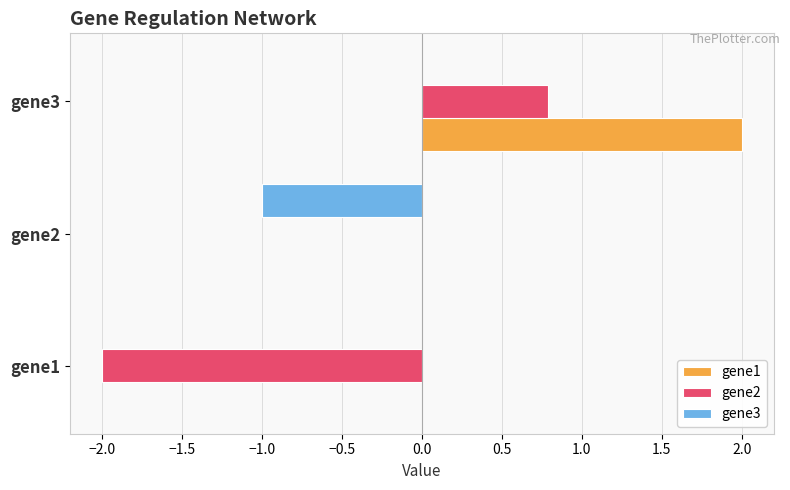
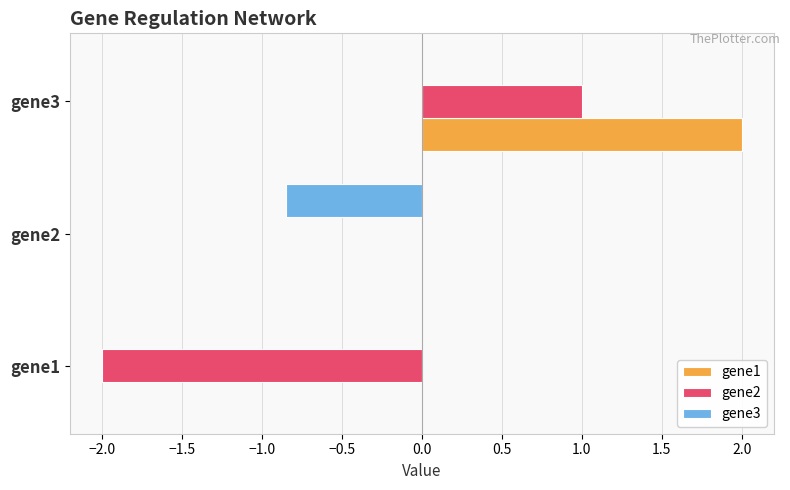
gene2, gene3: 0.79 -> 1.00
gene3, gene2: -1.00 -> -0.85
